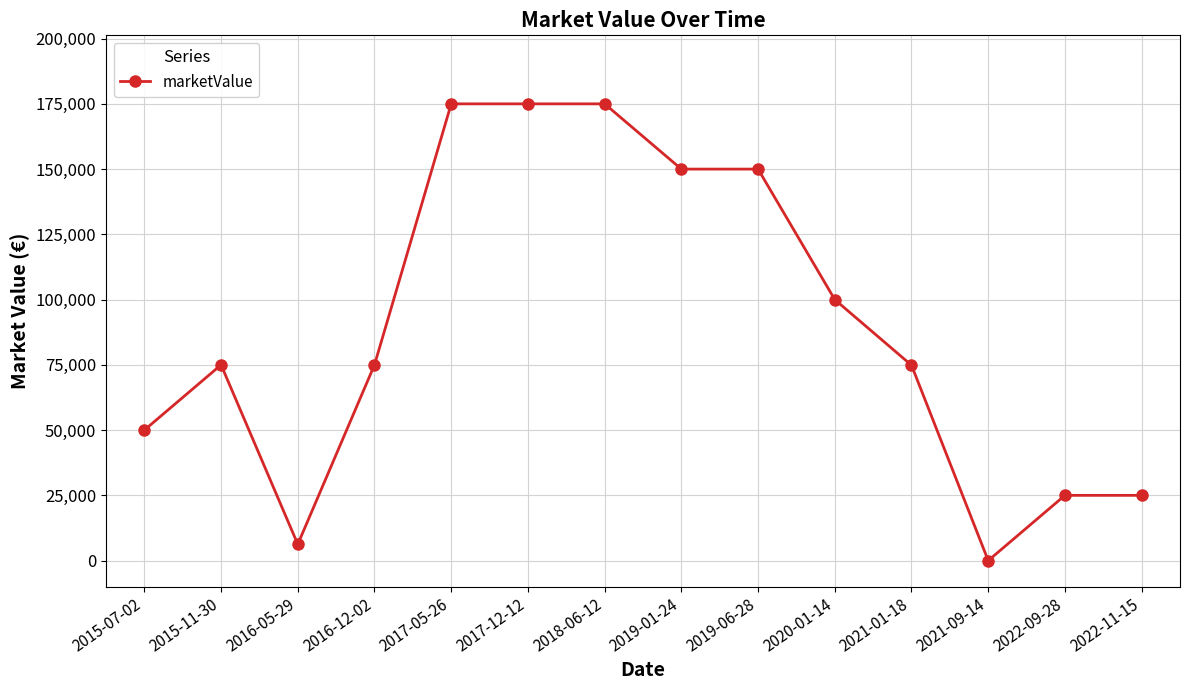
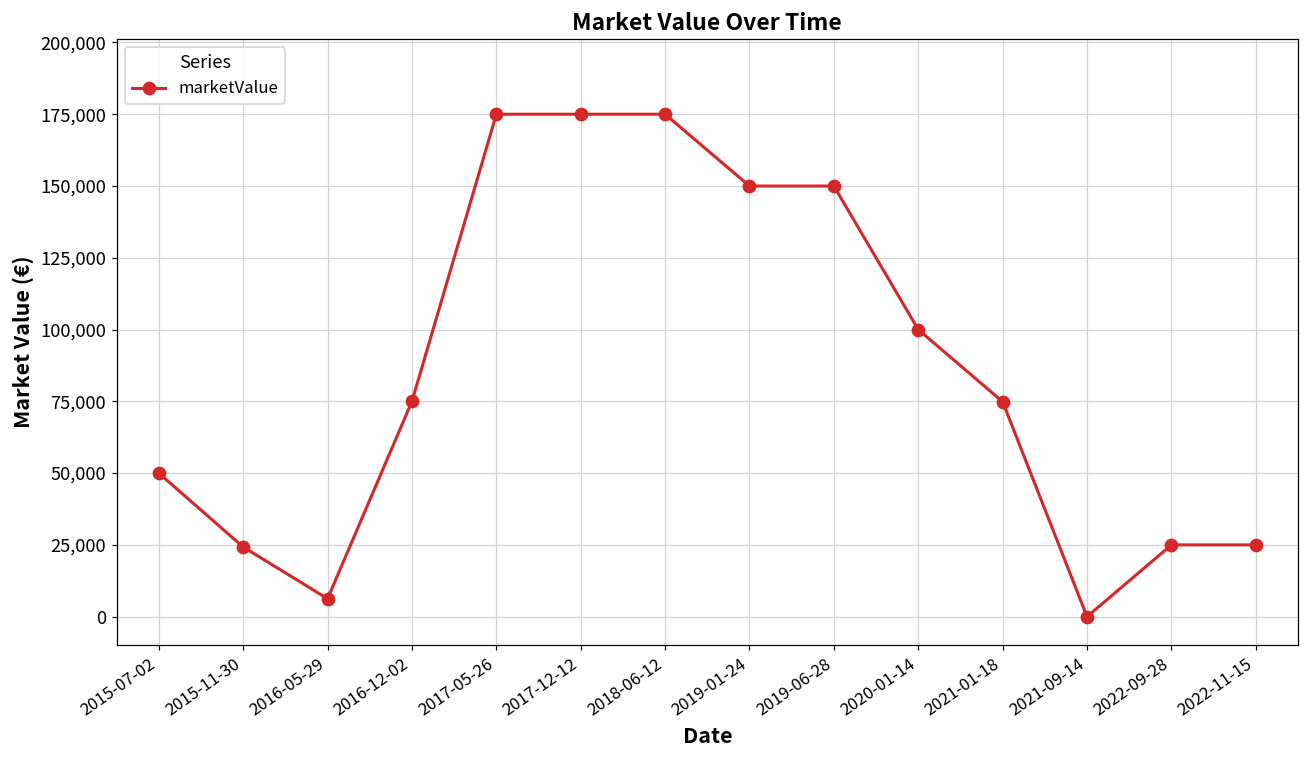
2015-11-30: 75,000 -> 24,000
